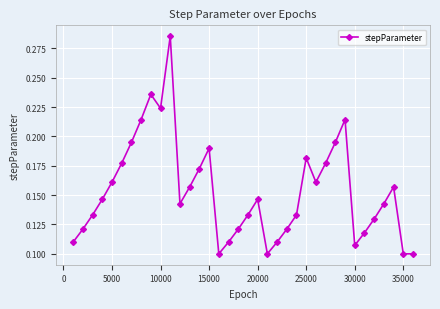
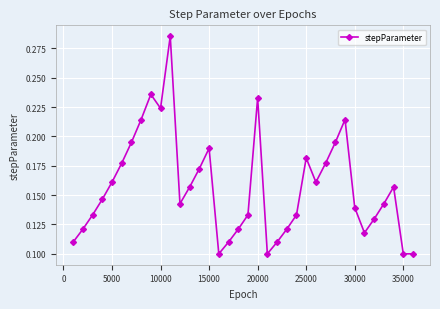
20000: 0.146 -> 0.233
30000: 0.107 -> 0.139
